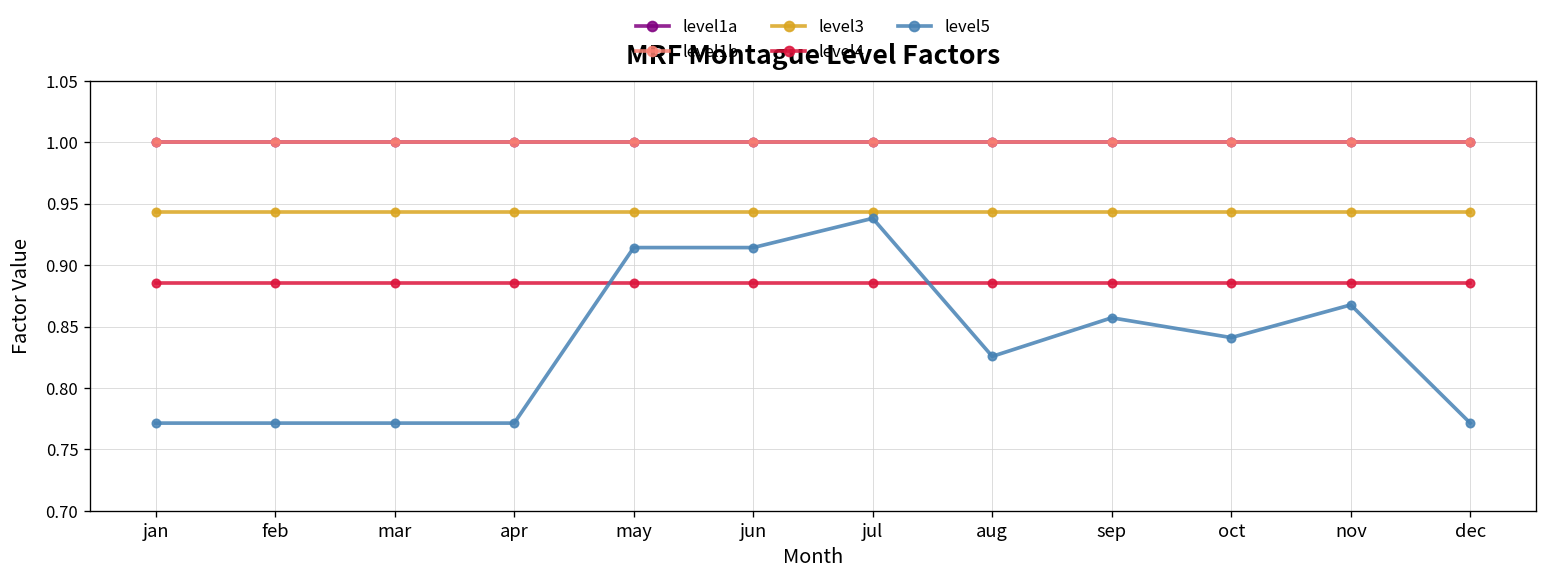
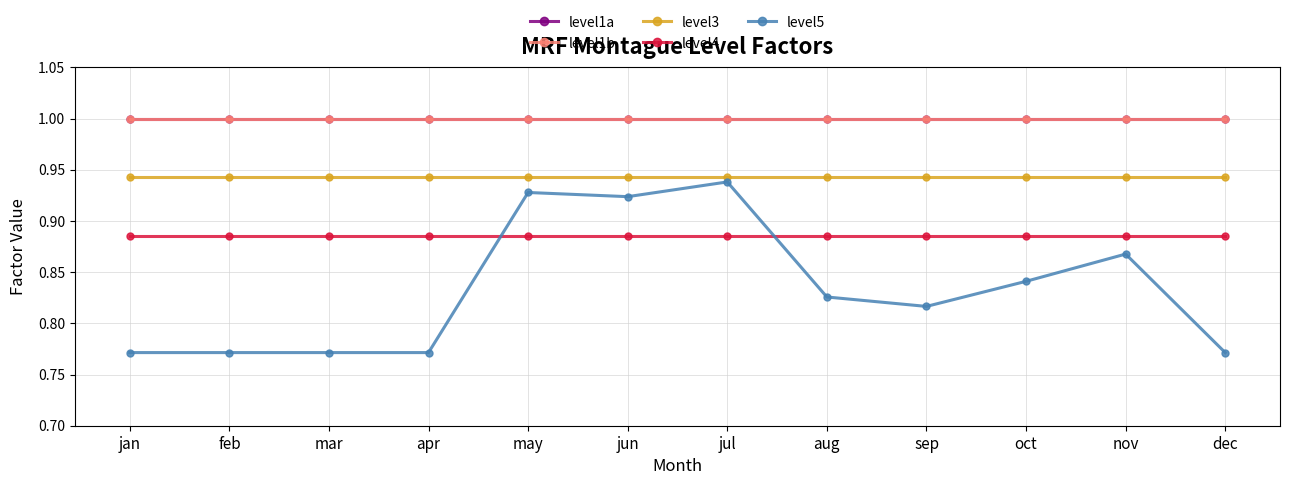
level5, may: 0.914 -> 0.928
level5, jun: 0.914 -> 0.924
level5, sep: 0.857 -> 0.817
